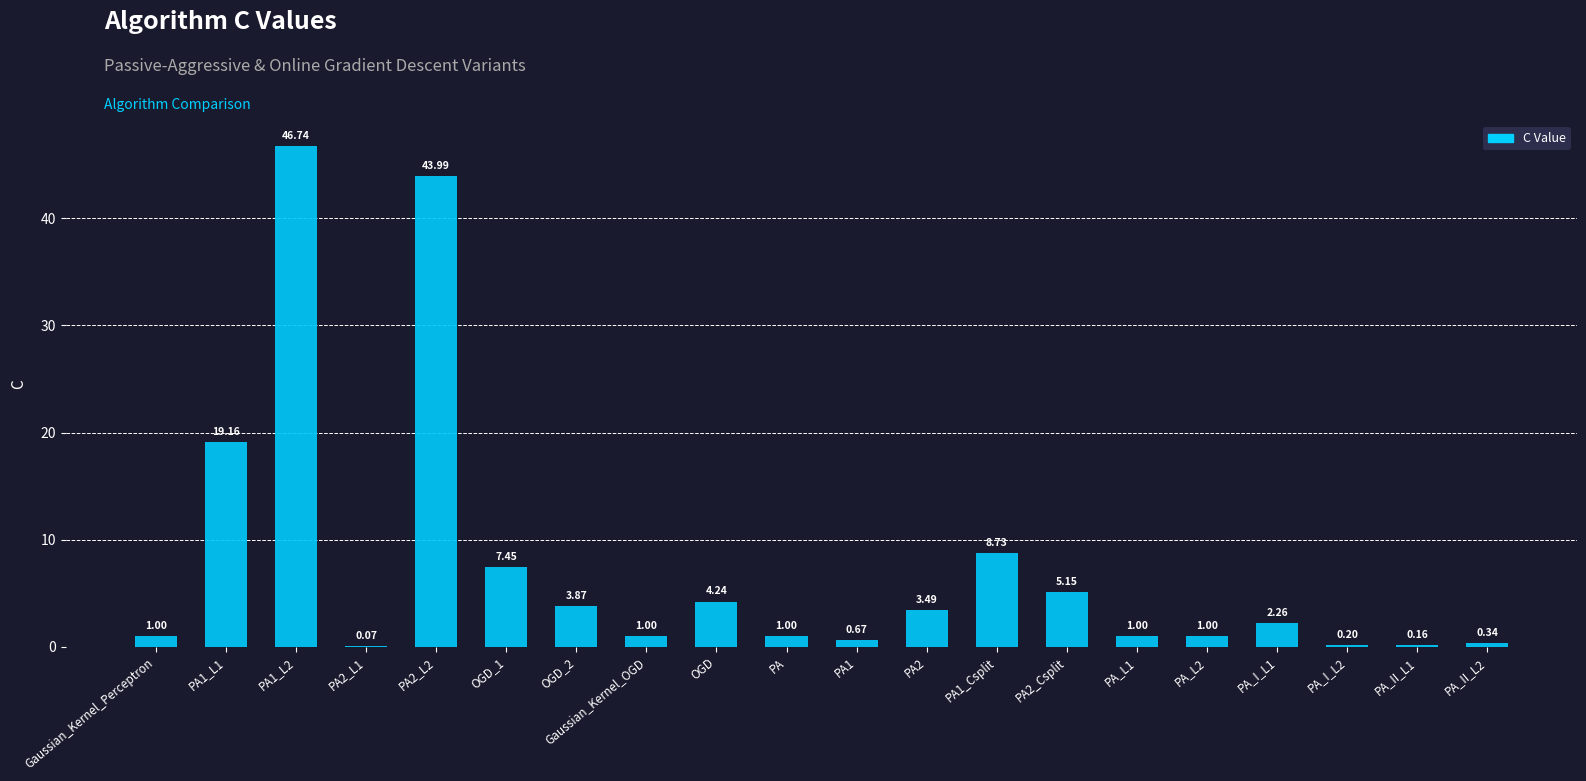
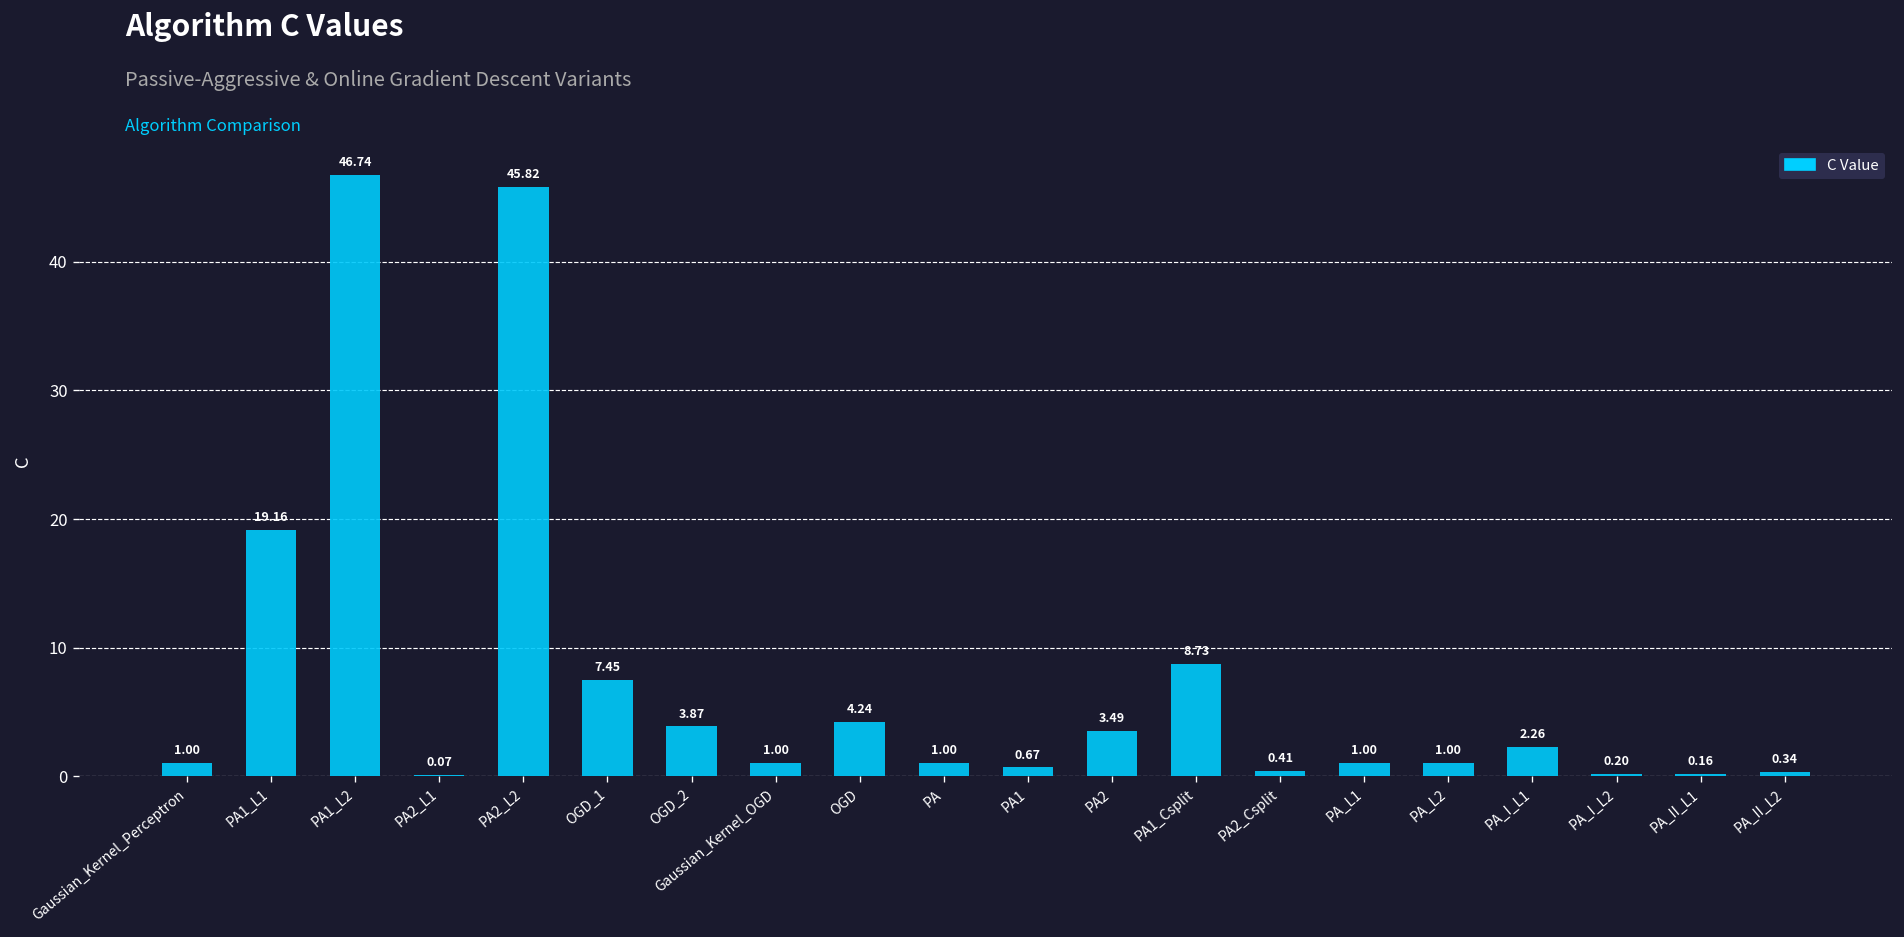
PA2_L2: 43.99 -> 45.82
PA2_Csplit: 5.15 -> 0.41
